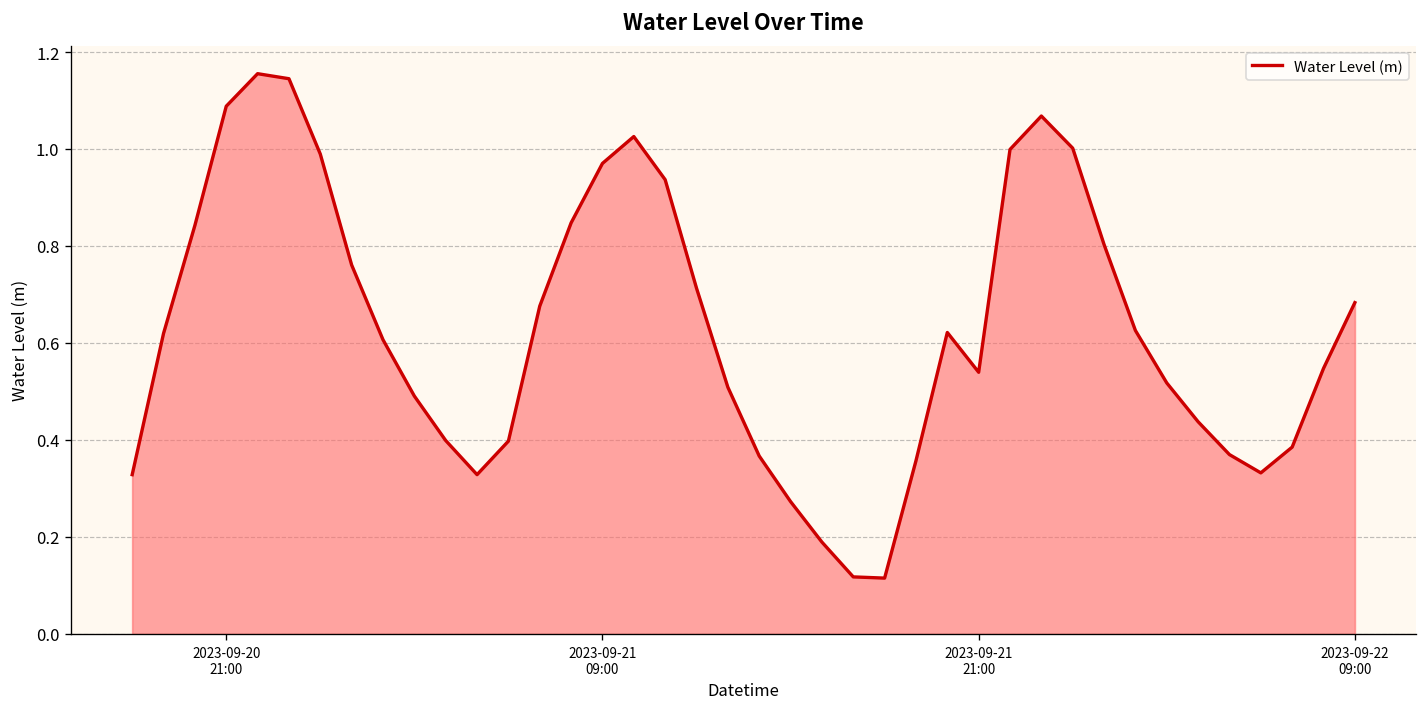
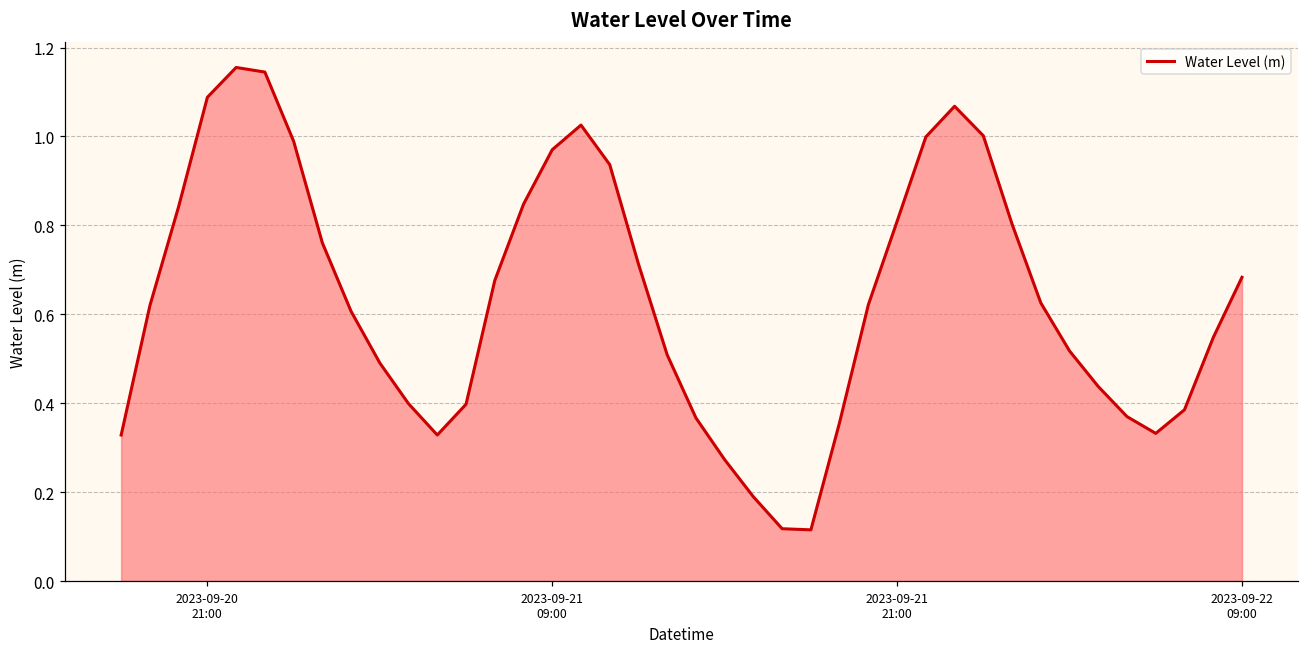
2023-09-21 21:00: 0.54 -> 0.81
